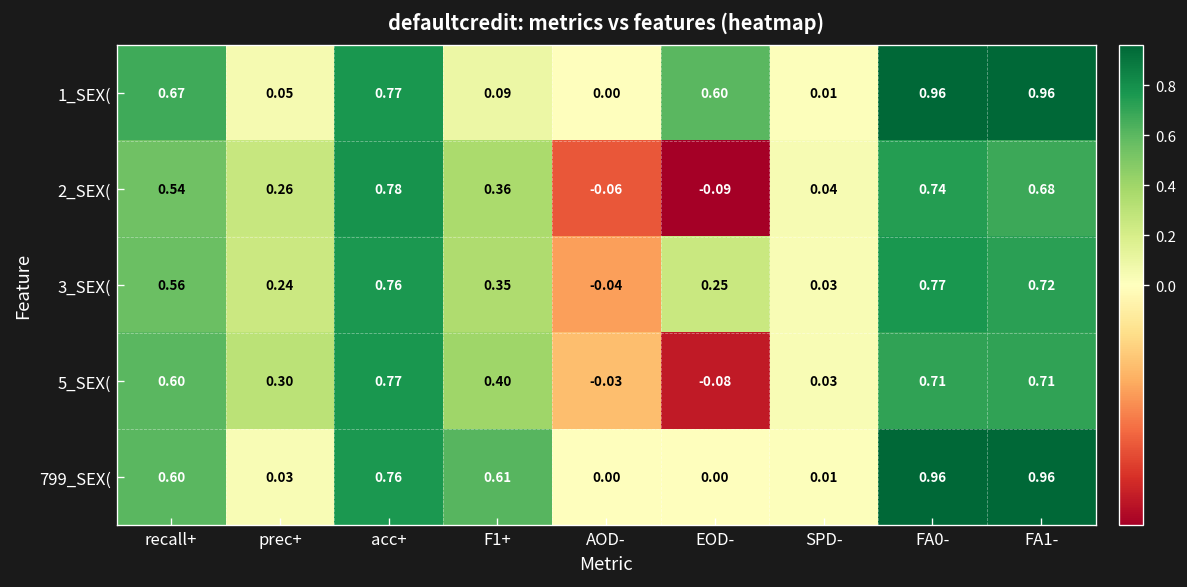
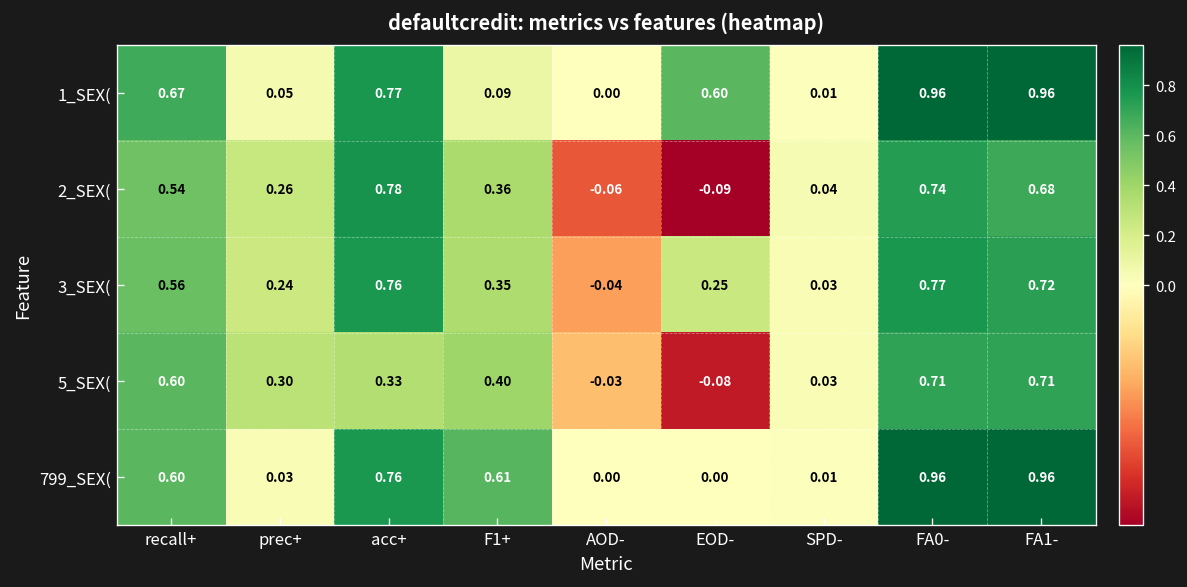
5_SEX(, acc+: 0.77 -> 0.33
